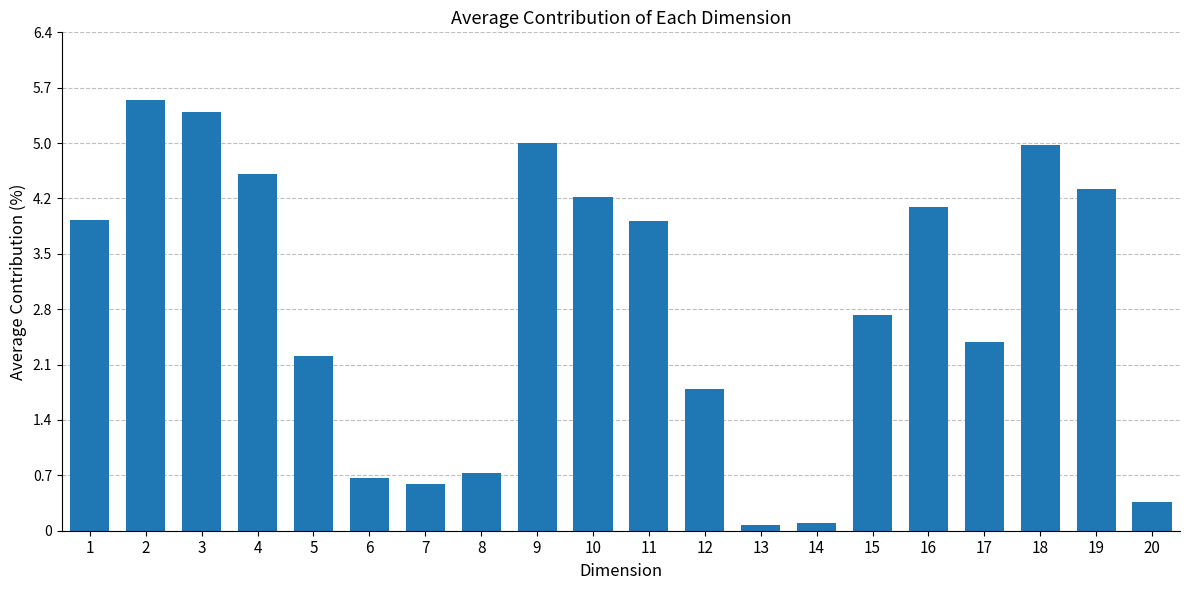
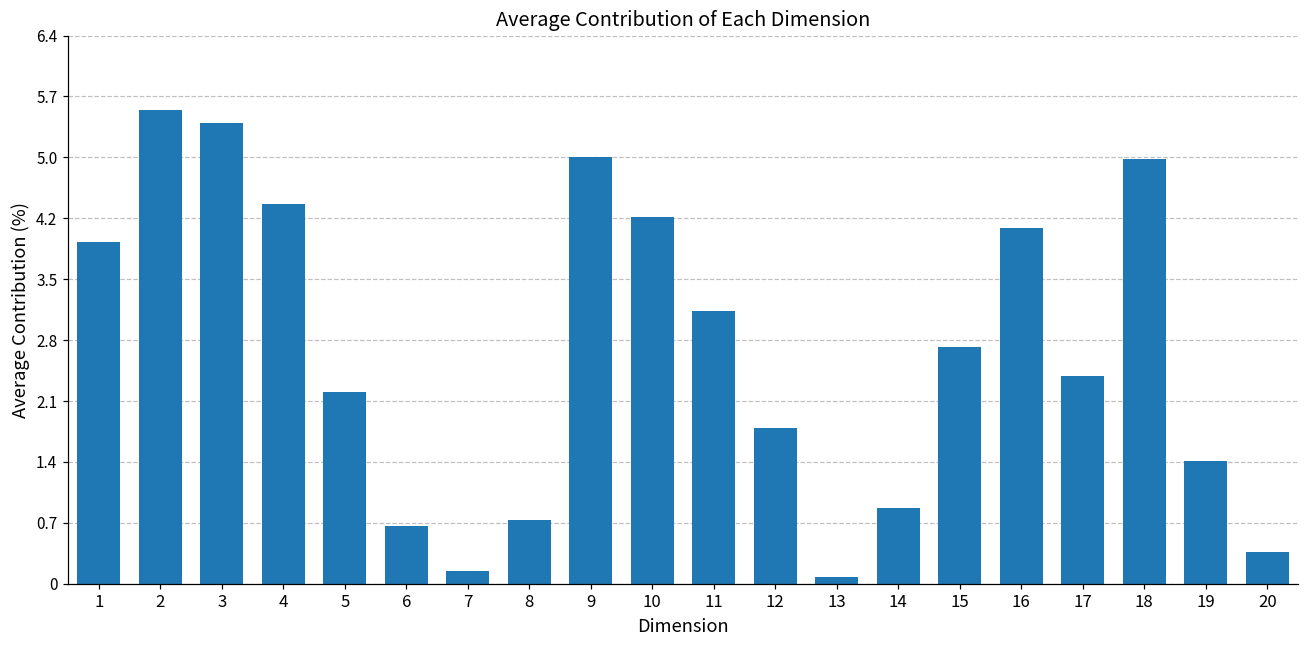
4: 4.6 -> 4.4
7: 0.6 -> 0.2
11: 4.0 -> 3.2
14: 0.1 -> 0.9
19: 4.4 -> 1.4
